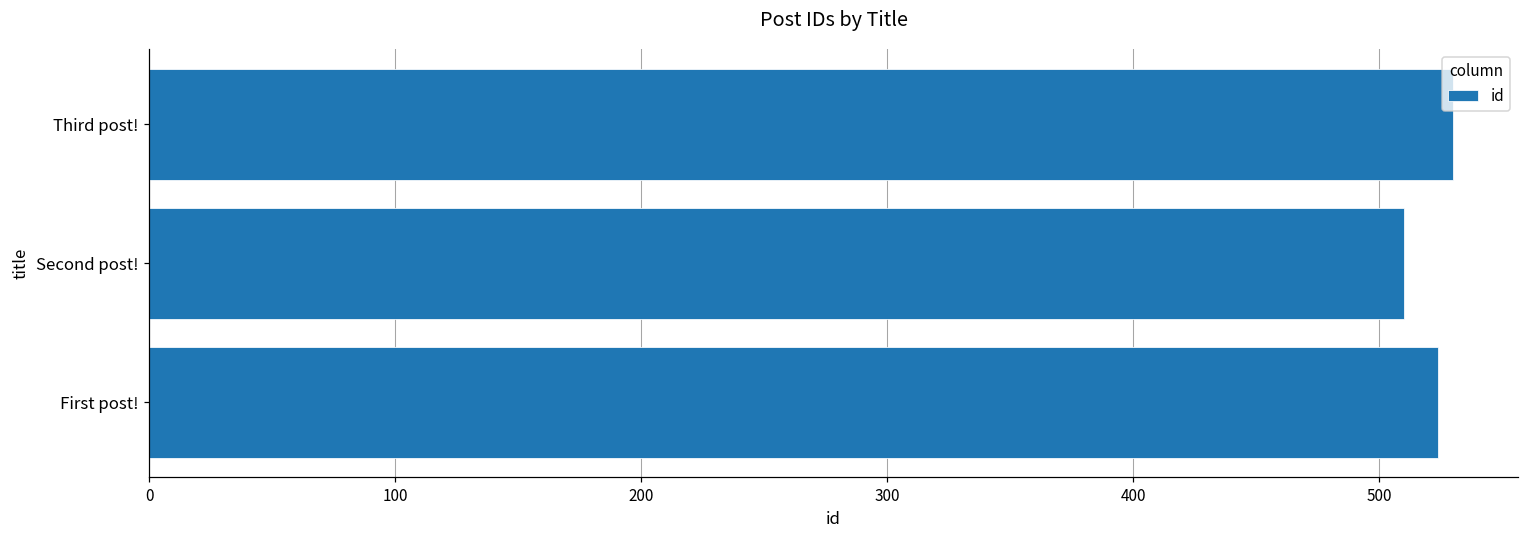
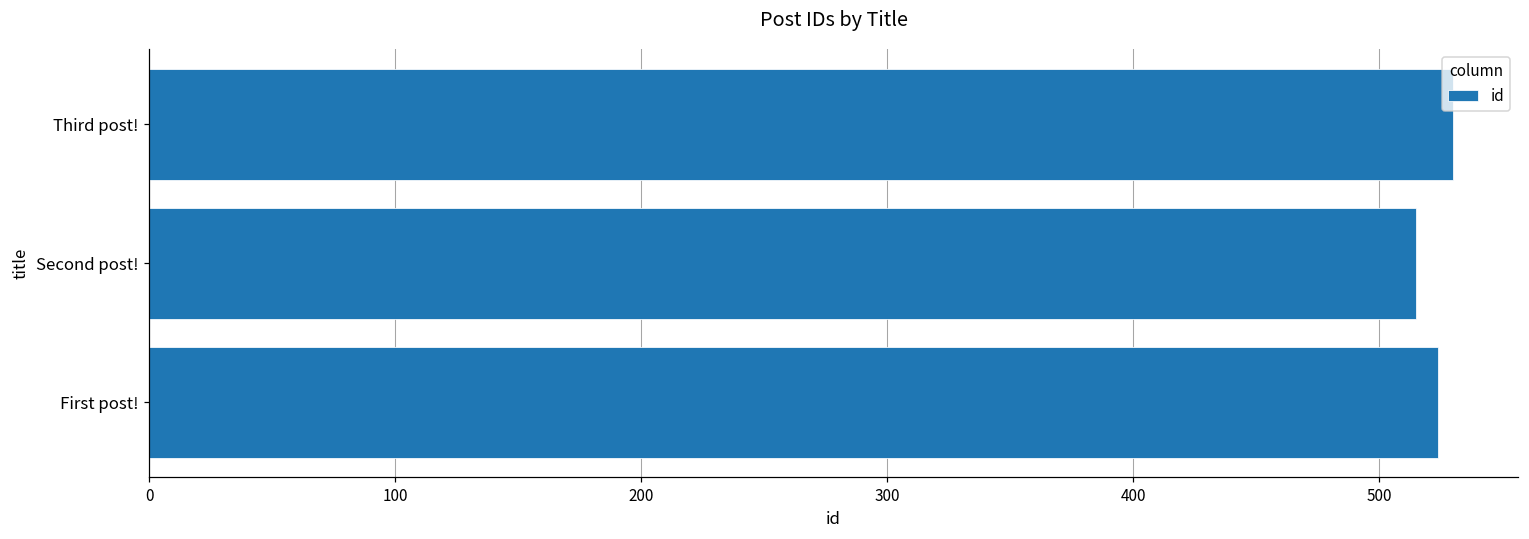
Second post!: 510 -> 515
